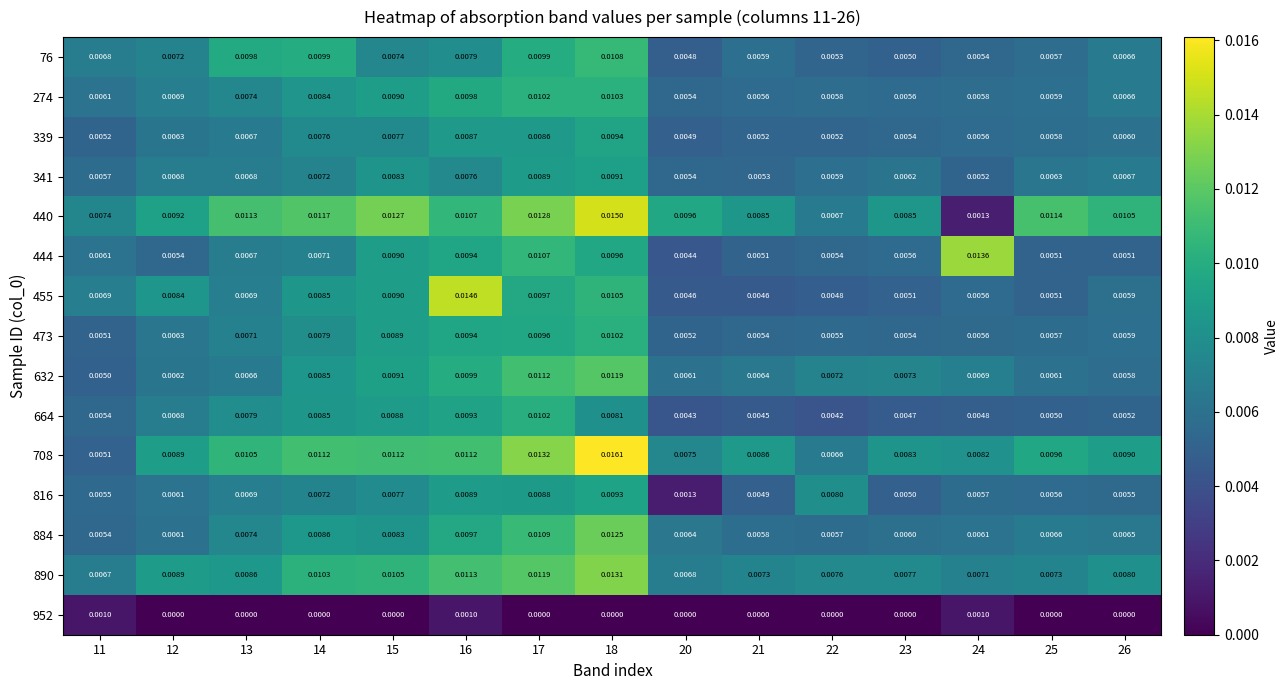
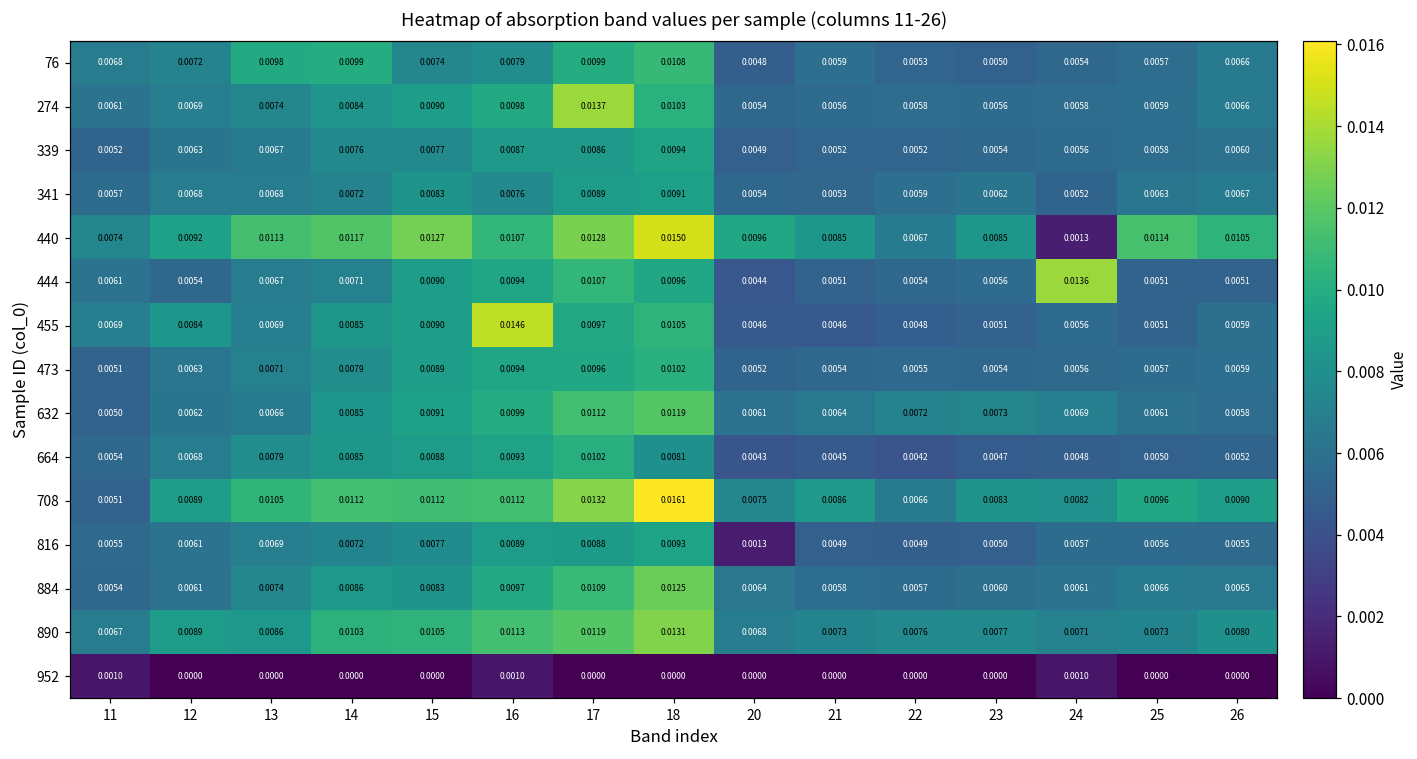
274, 17: 0.0102 -> 0.0137
816, 22: 0.0080 -> 0.0049
